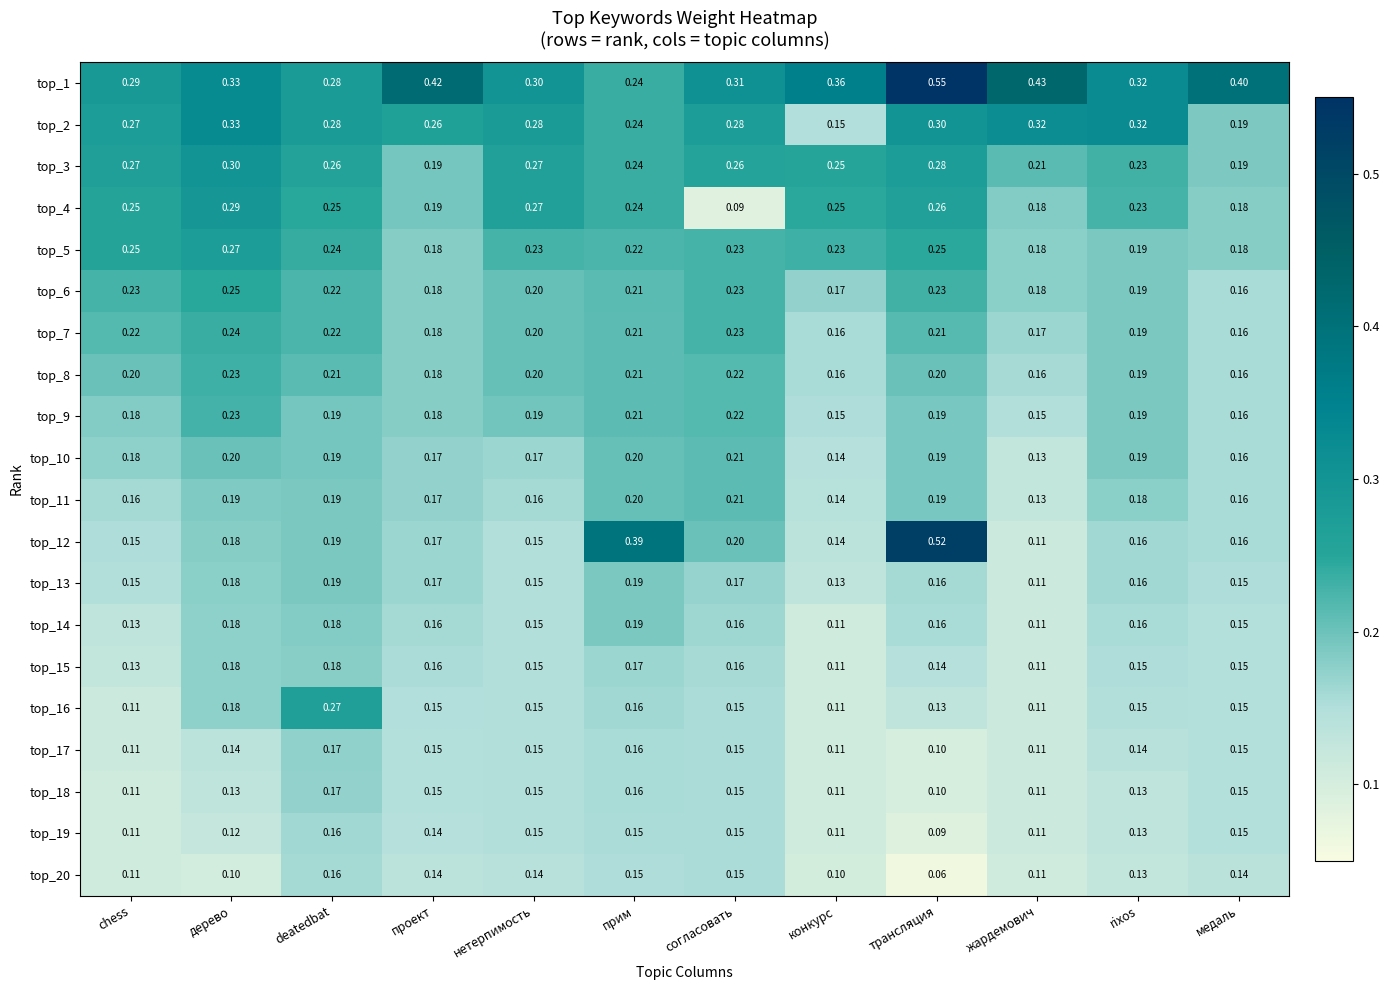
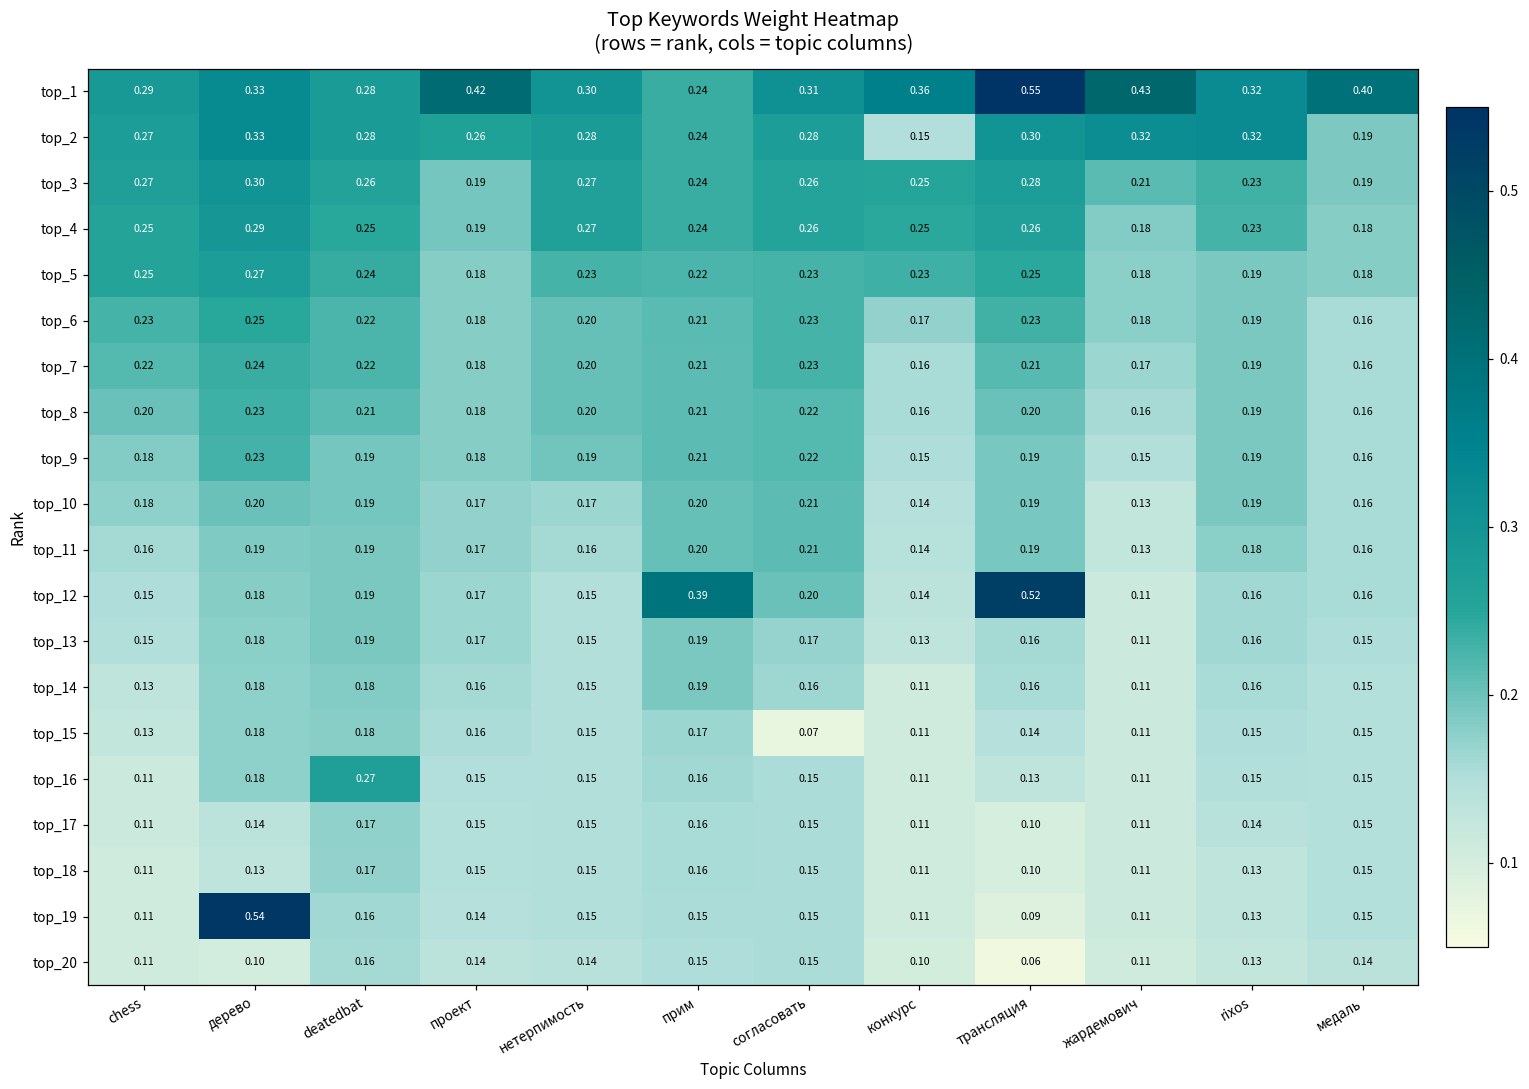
top_4, согласовать: 0.09 -> 0.26
top_15, согласовать: 0.16 -> 0.07
top_19, дерево: 0.12 -> 0.54
